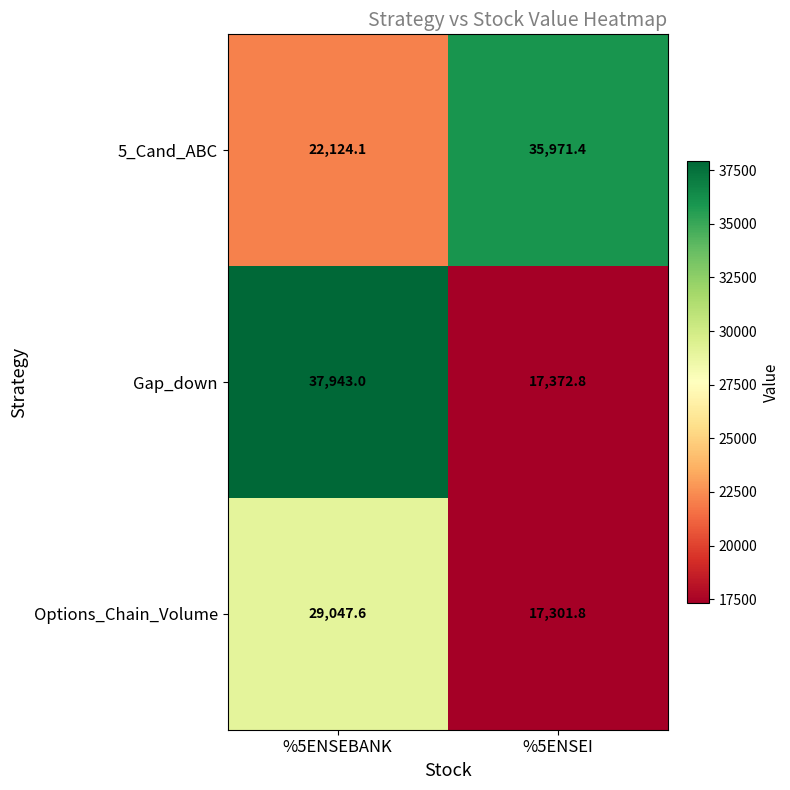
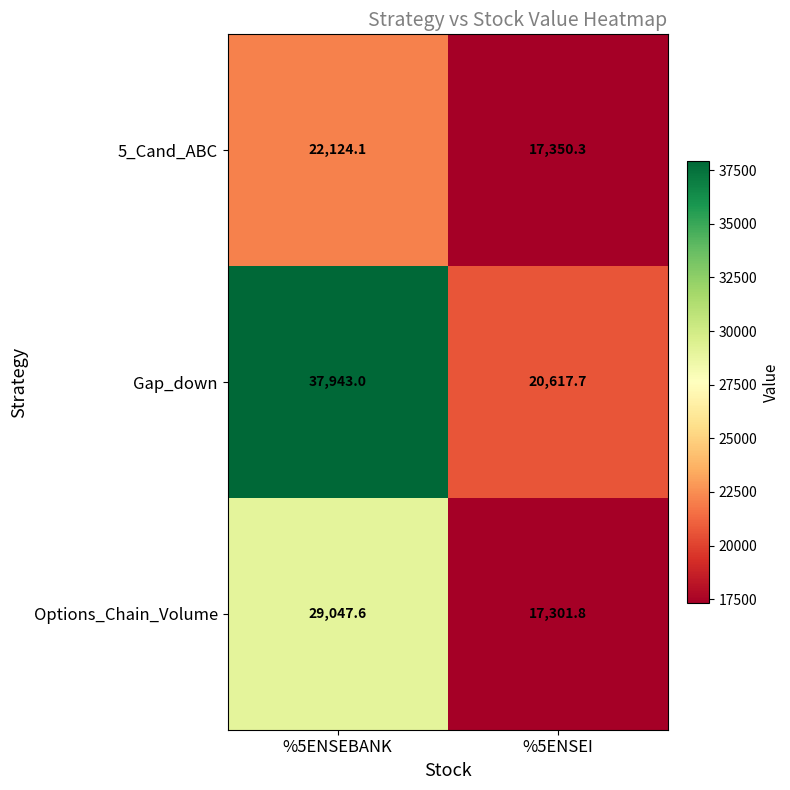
5_Cand_ABC, %5ENSEI: 35,971.4 -> 17,350.3
Gap_down, %5ENSEI: 17,372.8 -> 20,617.7
